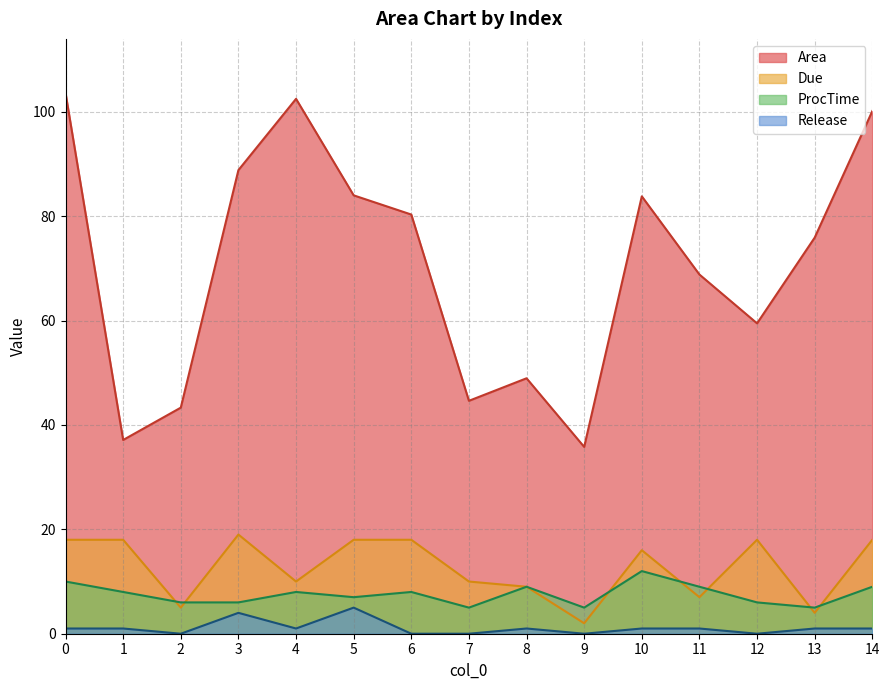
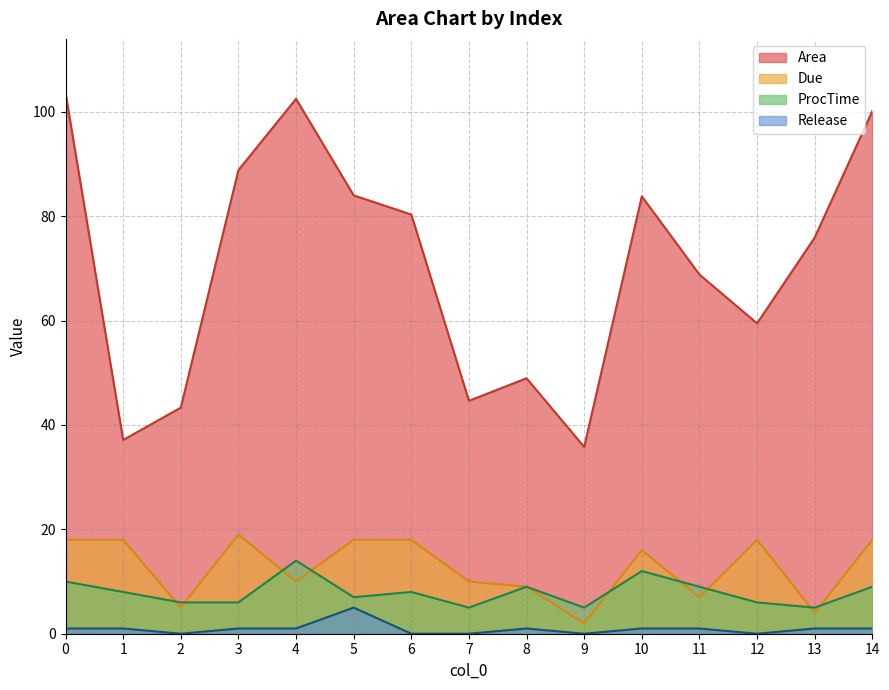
Release, 3: 4 -> 1
ProcTime, 4: 8 -> 14
